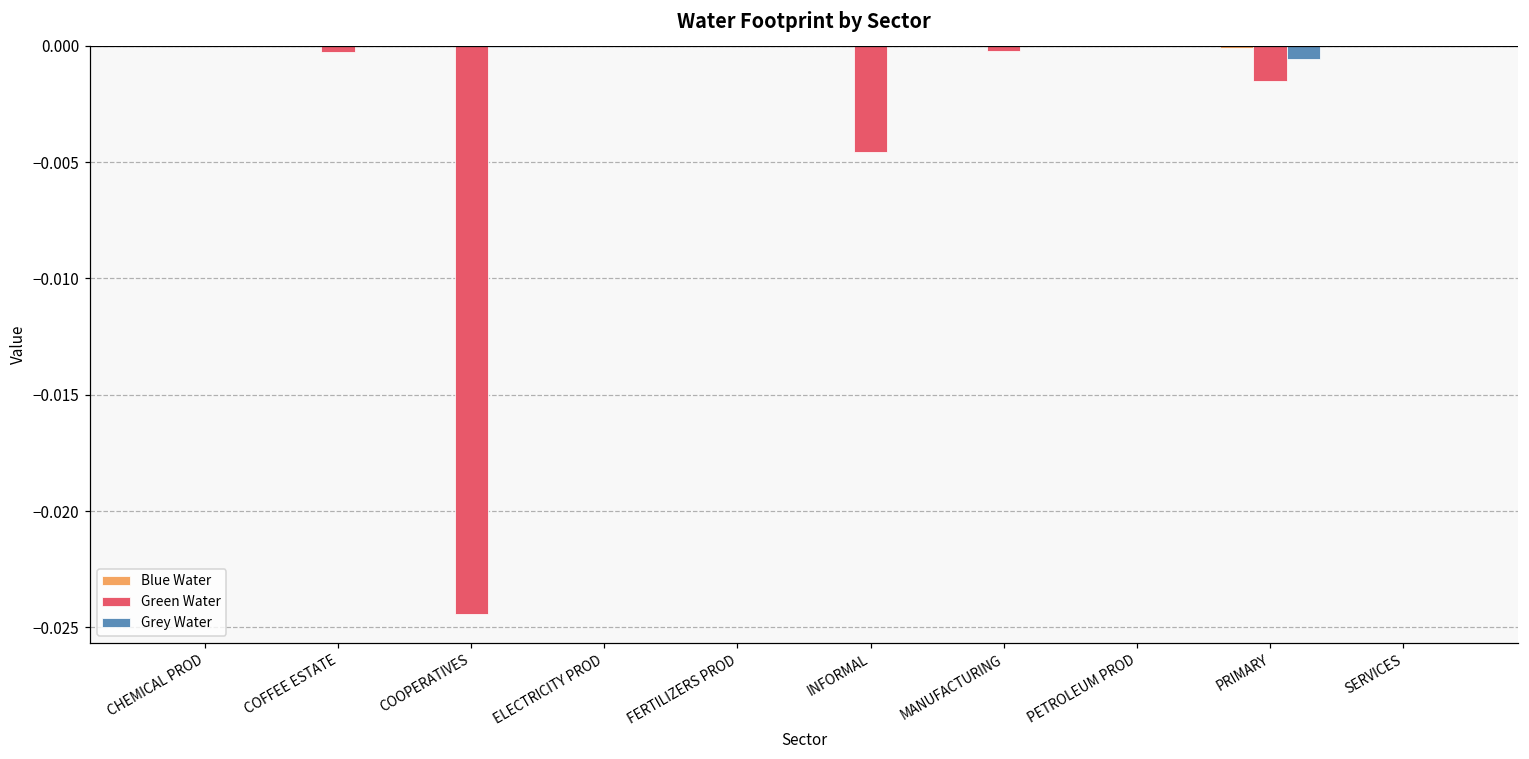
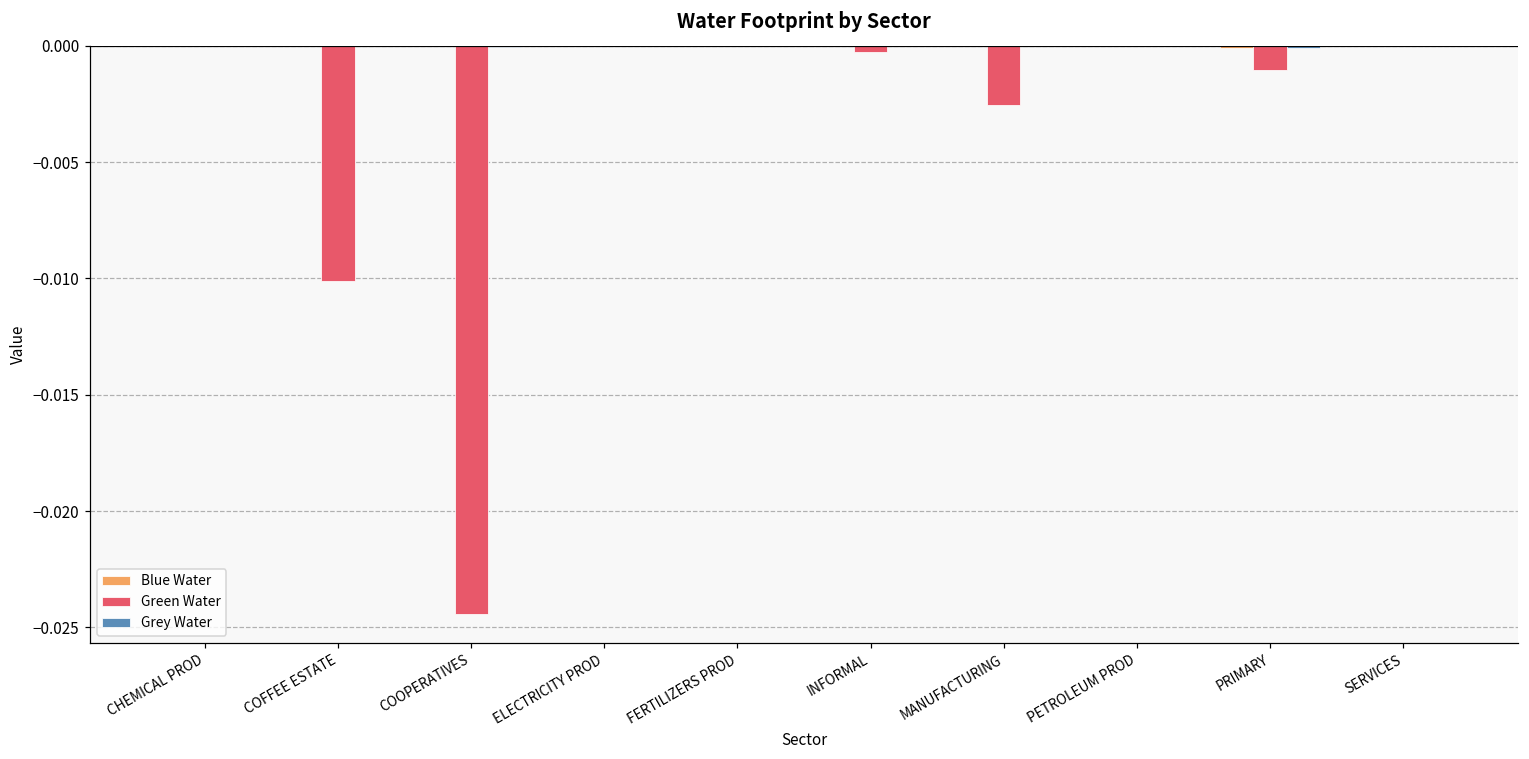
Green Water, COFFEE ESTATE: -0.0003 -> -0.0101
Green Water, INFORMAL: -0.0046 -> -0.0003
Green Water, MANUFACTURING: -0.0002 -> -0.0025
Green Water, PRIMARY: -0.0015 -> -0.0011
Grey Water, PRIMARY: -0.0006 -> -0.0001
